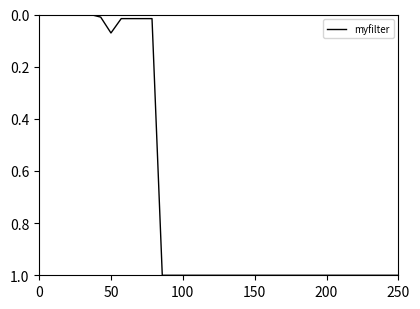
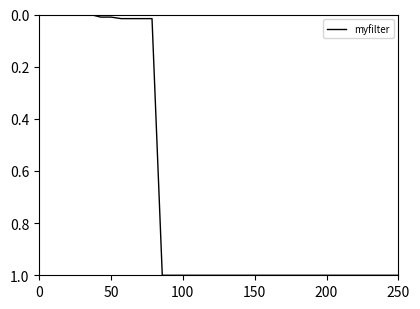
50: 0.07 -> 0.01
